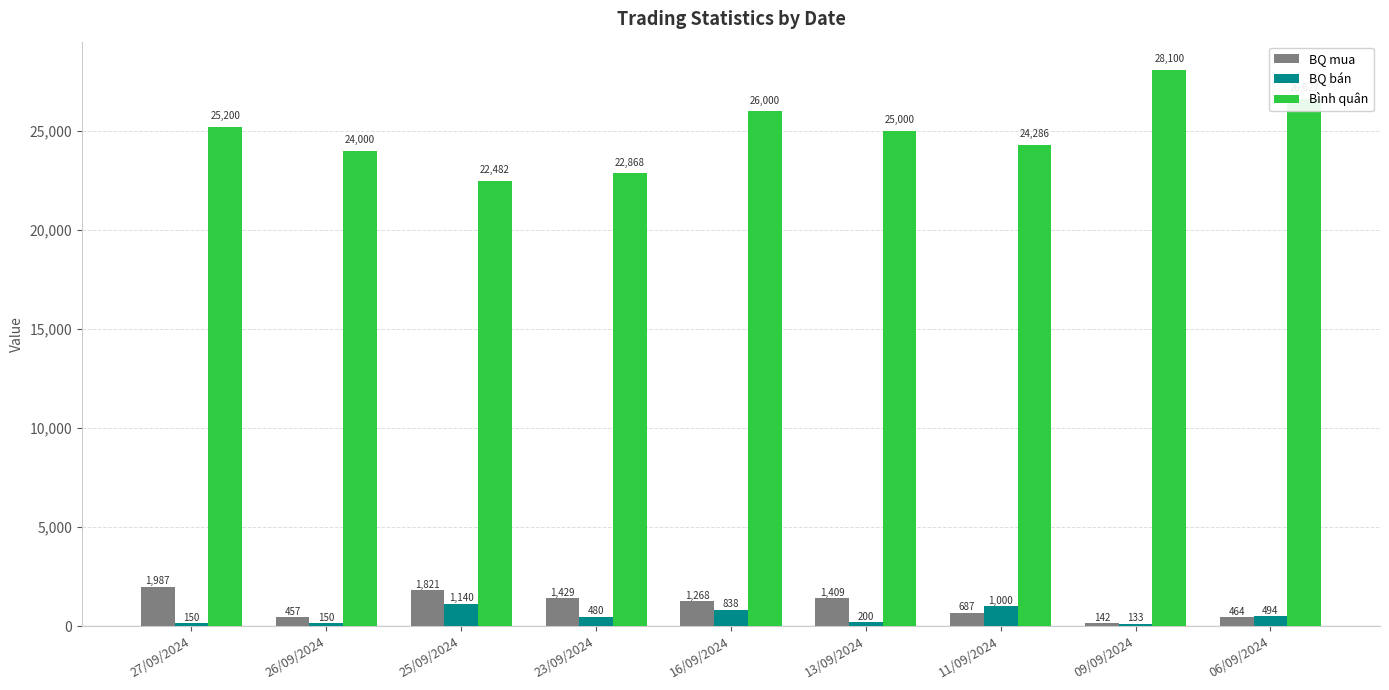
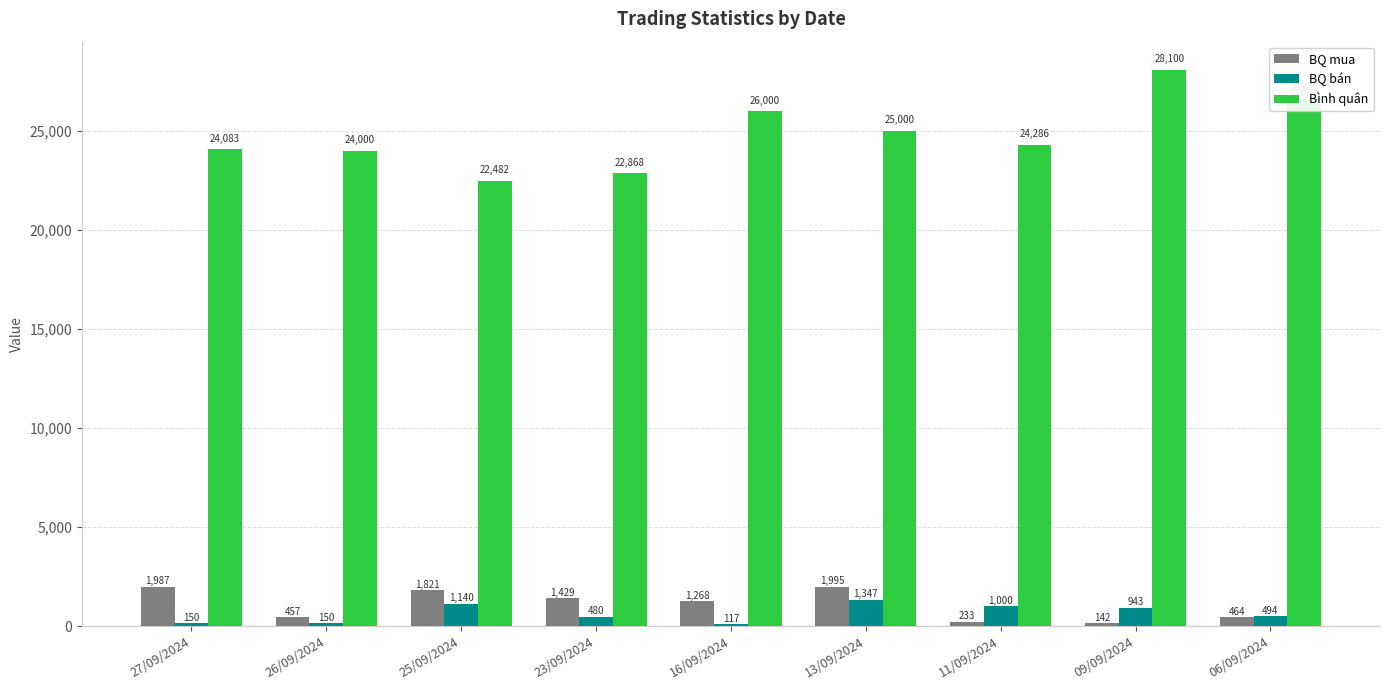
Bình quân, 27/09/2024: 25,200 -> 24,083
BQ bán, 16/09/2024: 838 -> 117
BQ mua, 13/09/2024: 1,409 -> 1,995
BQ bán, 13/09/2024: 200 -> 1,347
BQ mua, 11/09/2024: 687 -> 233
BQ bán, 09/09/2024: 133 -> 943
